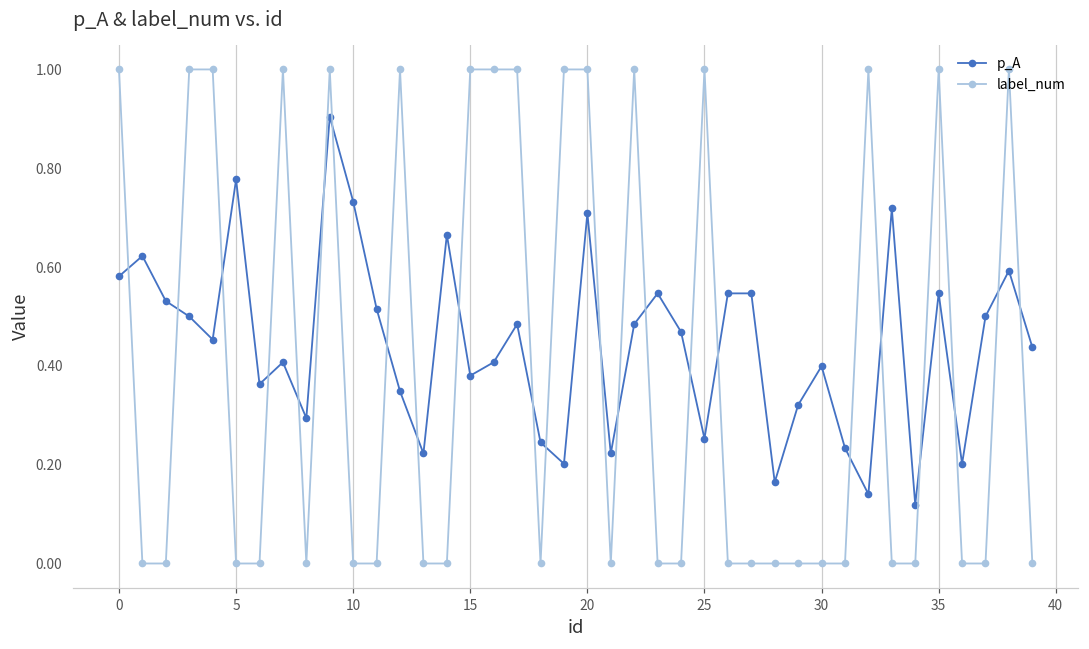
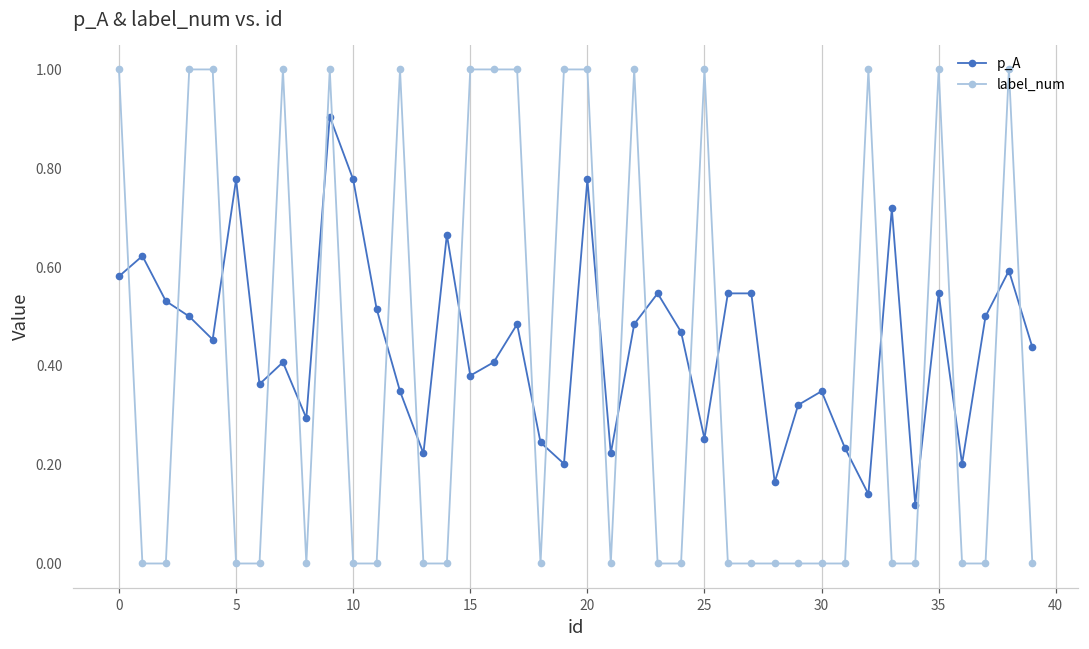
p_A, 10: 0.73 -> 0.78
p_A, 20: 0.71 -> 0.78
p_A, 30: 0.40 -> 0.35
